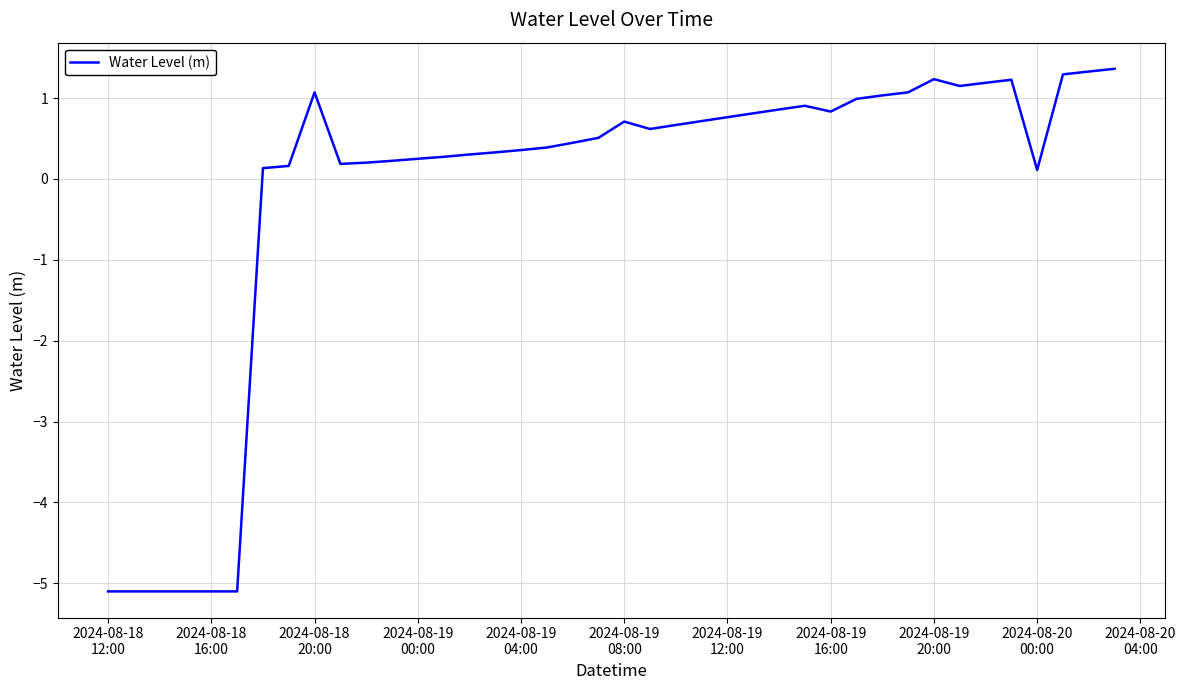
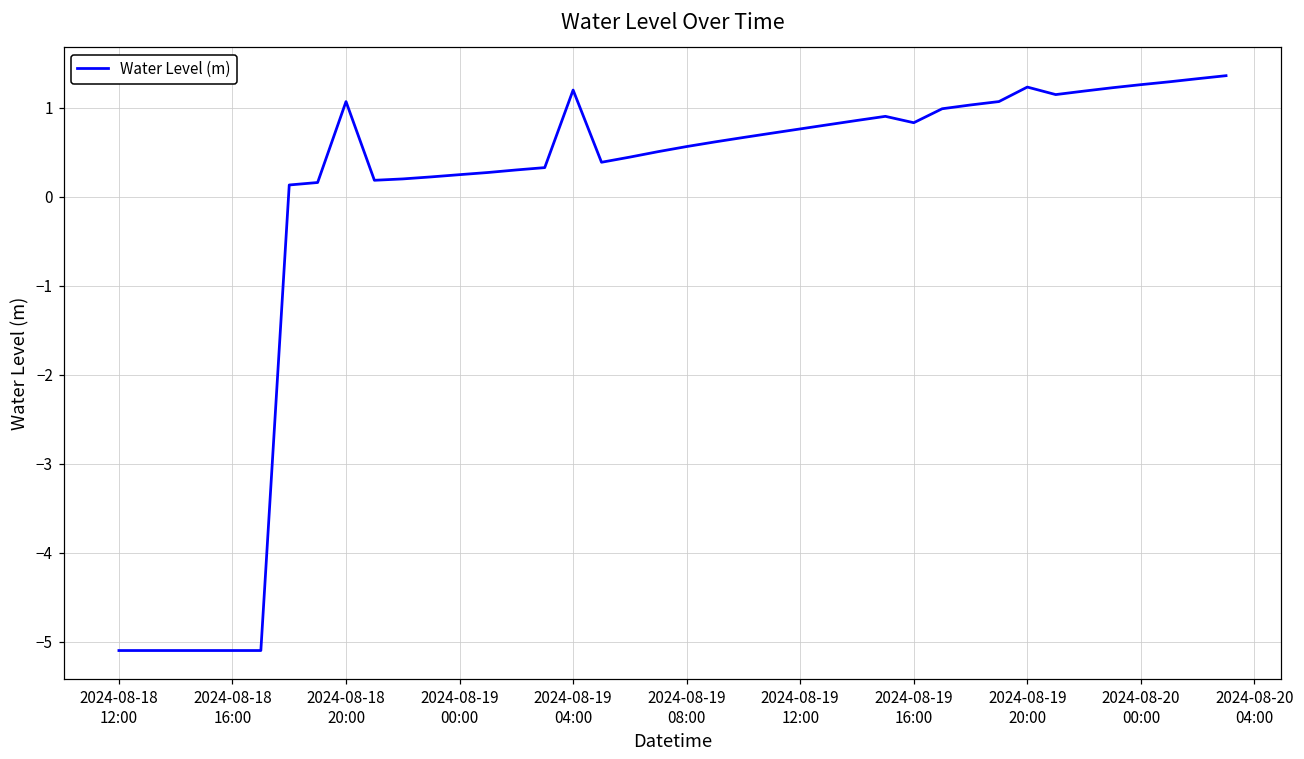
2024-08-19 04:00: 0.4 -> 1.2
2024-08-19 08:00: 0.7 -> 0.6
2024-08-20 00:00: 0.1 -> 1.3
